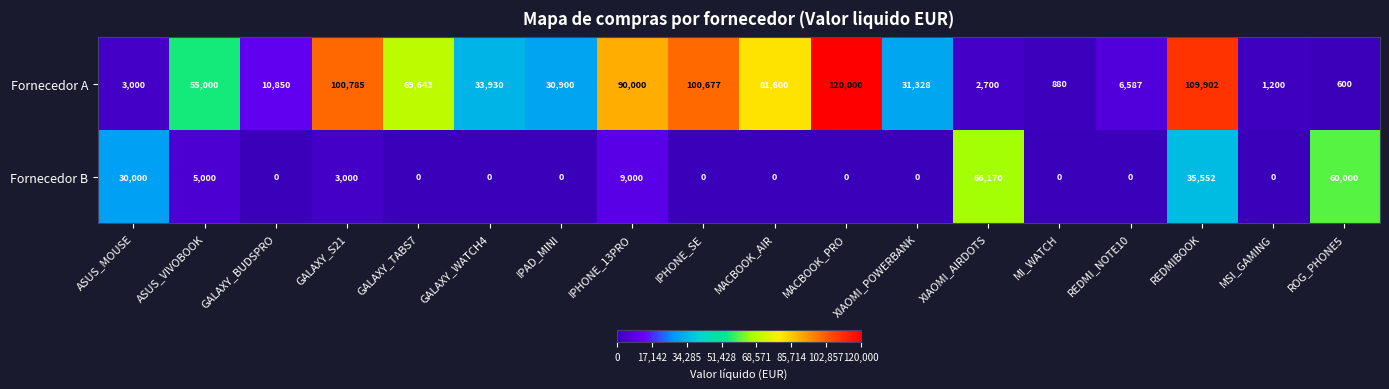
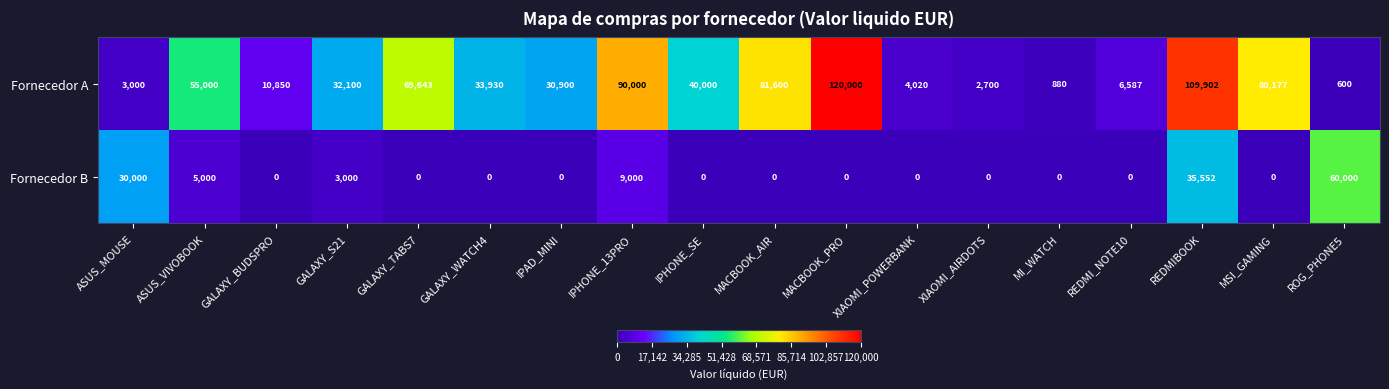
Fornecedor A, GALAXY_S21: 100,785 -> 32,100
Fornecedor A, IPHONE_SE: 100,677 -> 40,000
Fornecedor A, XIAOMI_POWERBANK: 31,328 -> 4,020
Fornecedor A, MSI_GAMING: 1,200 -> 80,177
Fornecedor B, XIAOMI_AIRDOTS: 66,170 -> 0
